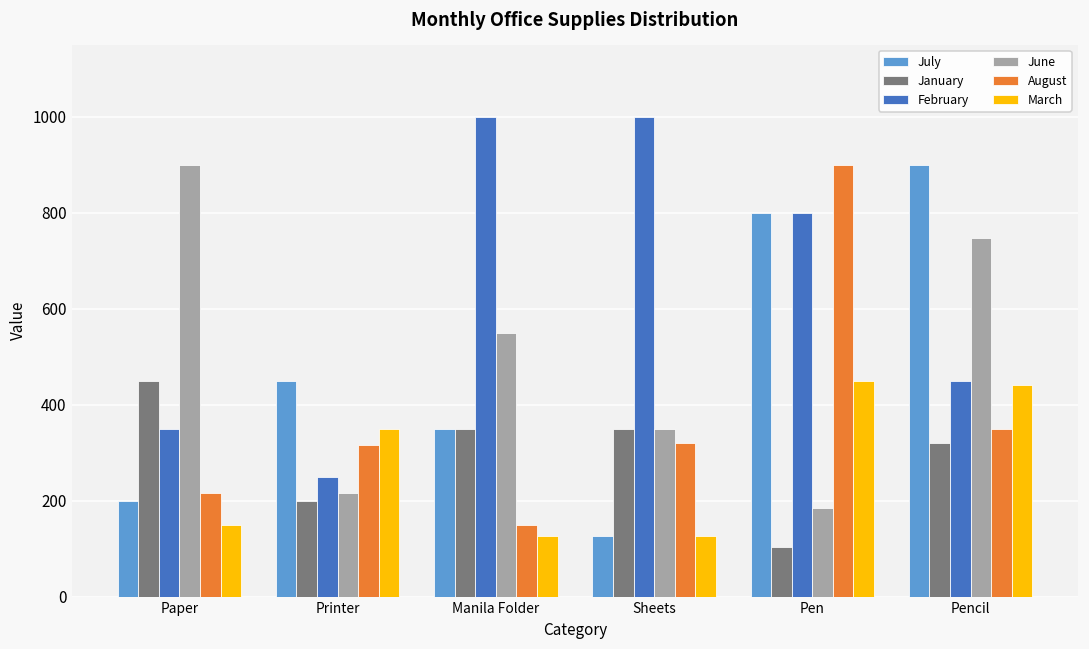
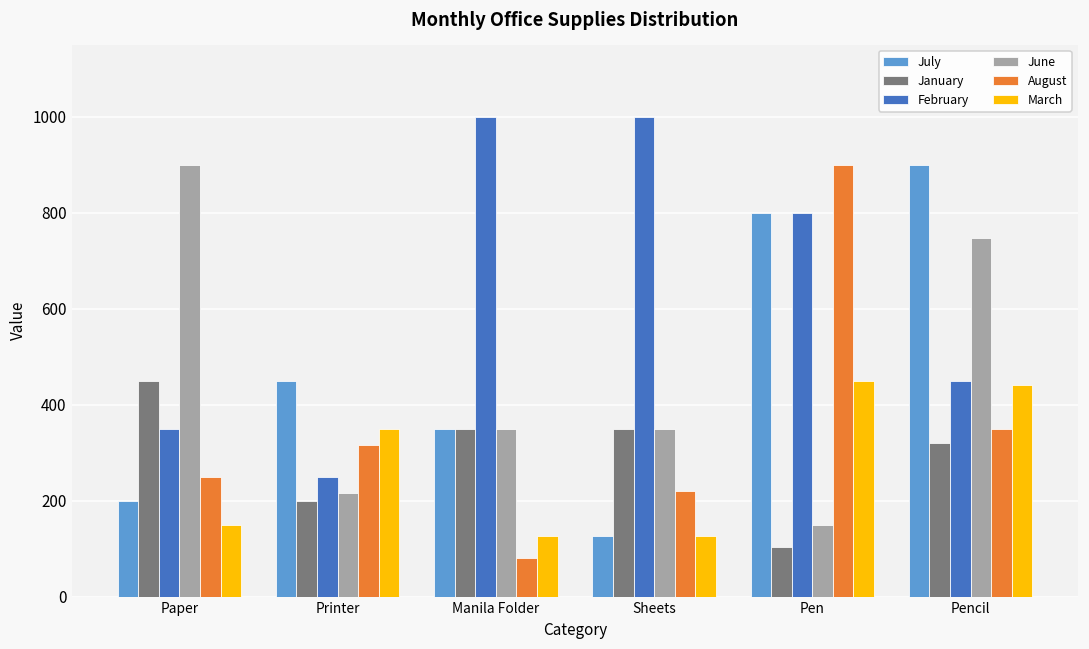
August, Paper: 220 -> 250
June, Manila Folder: 550 -> 350
August, Manila Folder: 150 -> 80
August, Sheets: 320 -> 220
June, Pen: 180 -> 150
